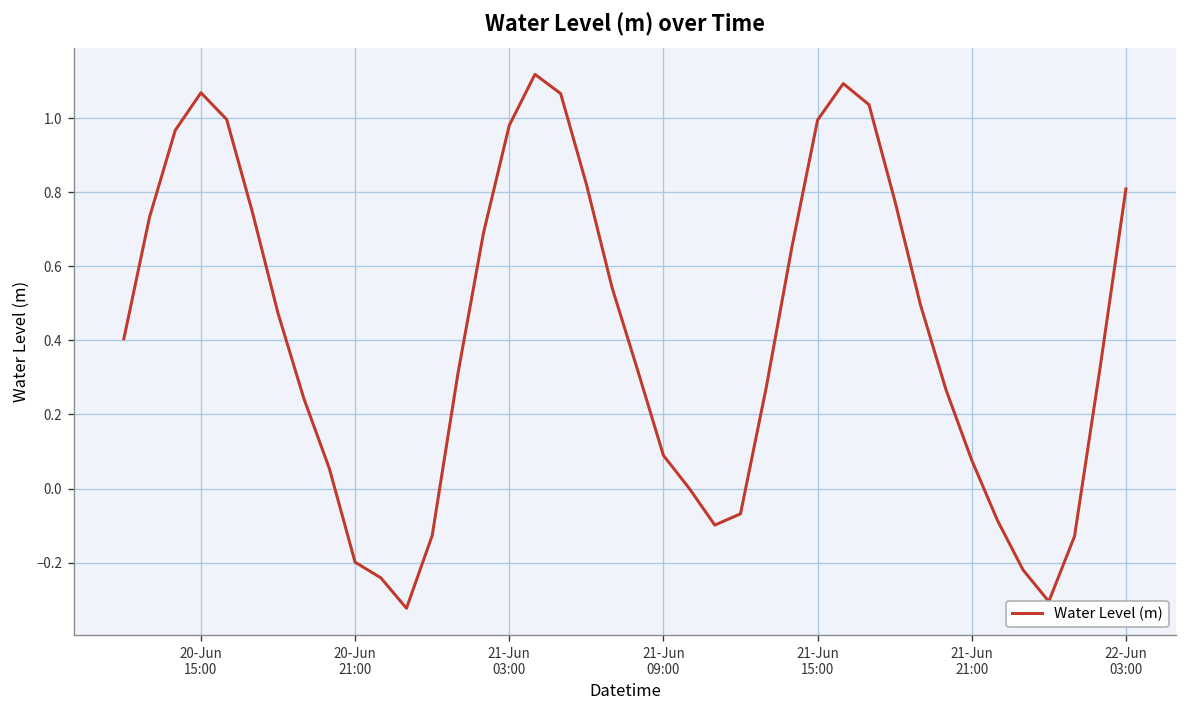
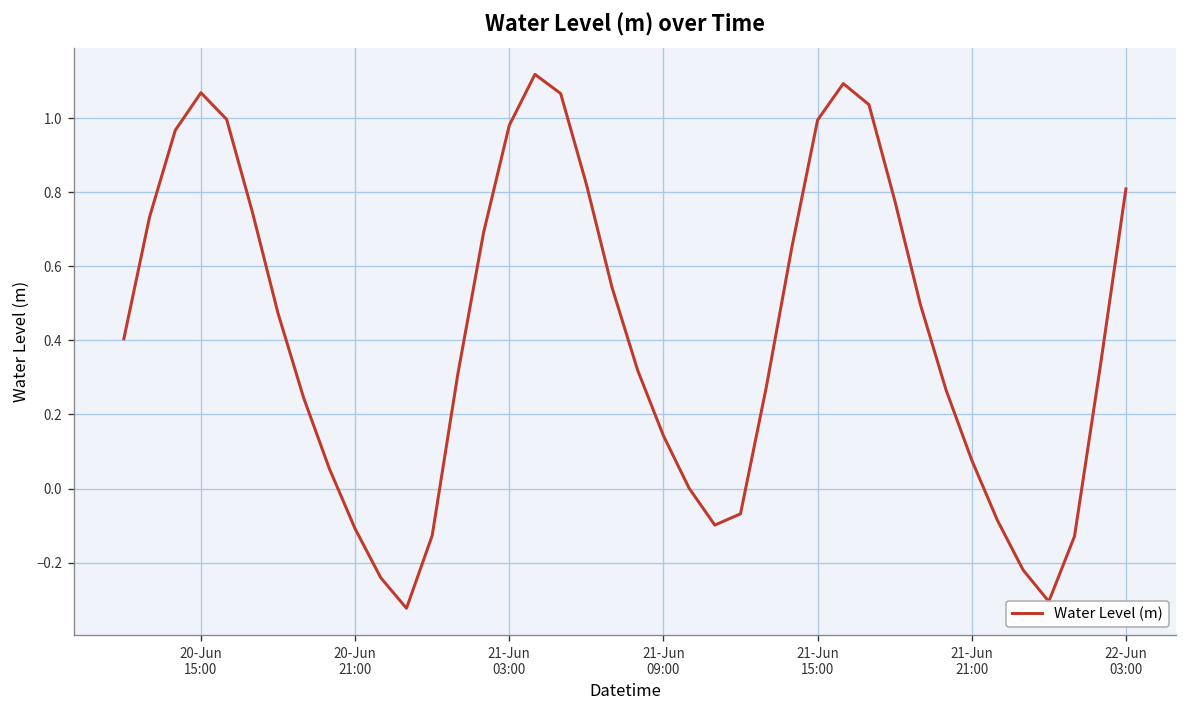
20-Jun 21:00: -0.20 -> -0.11
21-Jun 09:00: 0.09 -> 0.14
